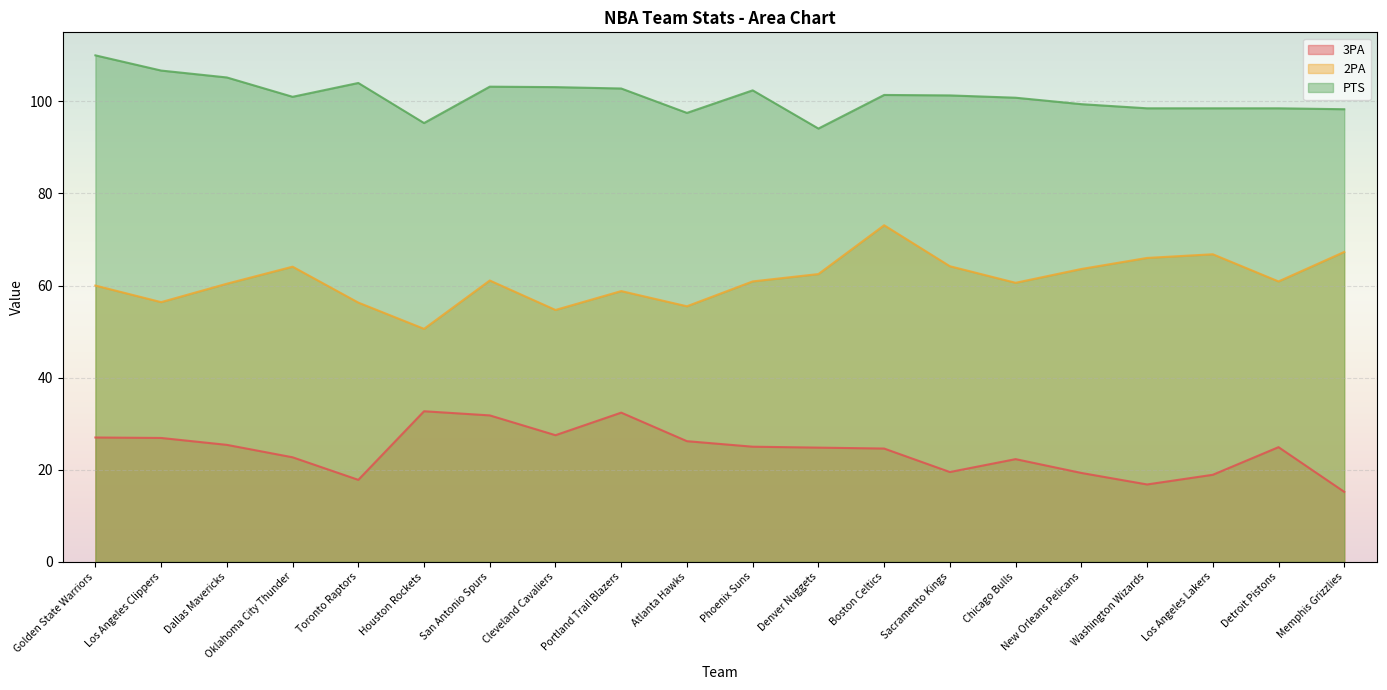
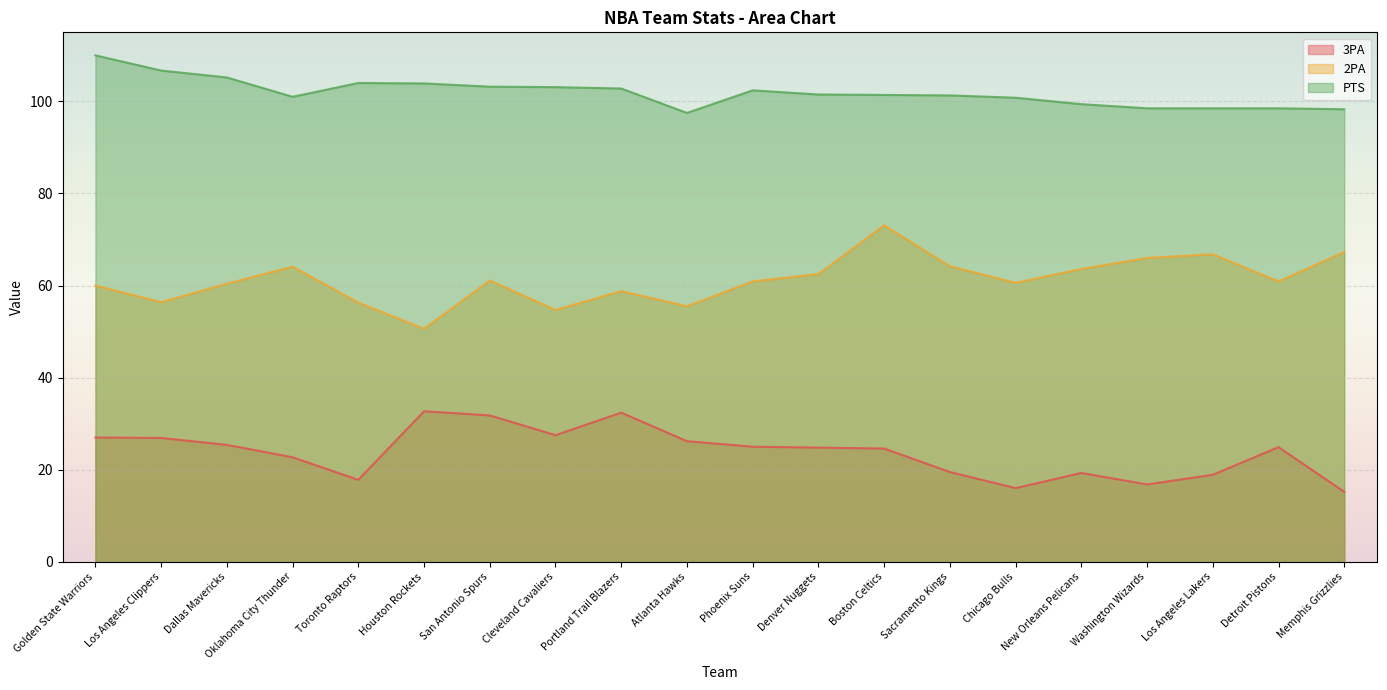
PTS, Houston Rockets: 95 -> 104
PTS, Denver Nuggets: 94 -> 102
3PA, Chicago Bulls: 22 -> 16
